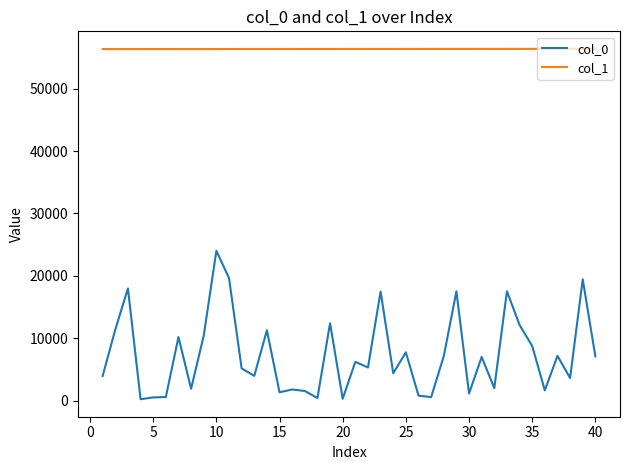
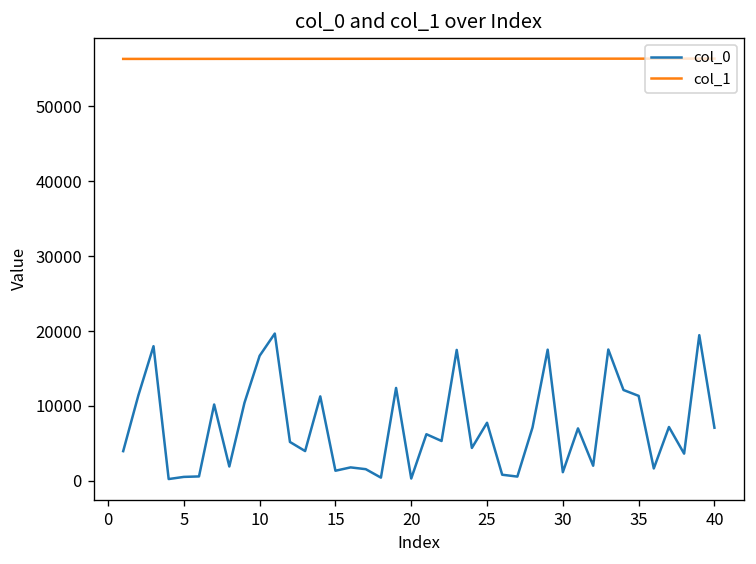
col_0, 10: 24000 -> 17000
col_0, 35: 9000 -> 11000
